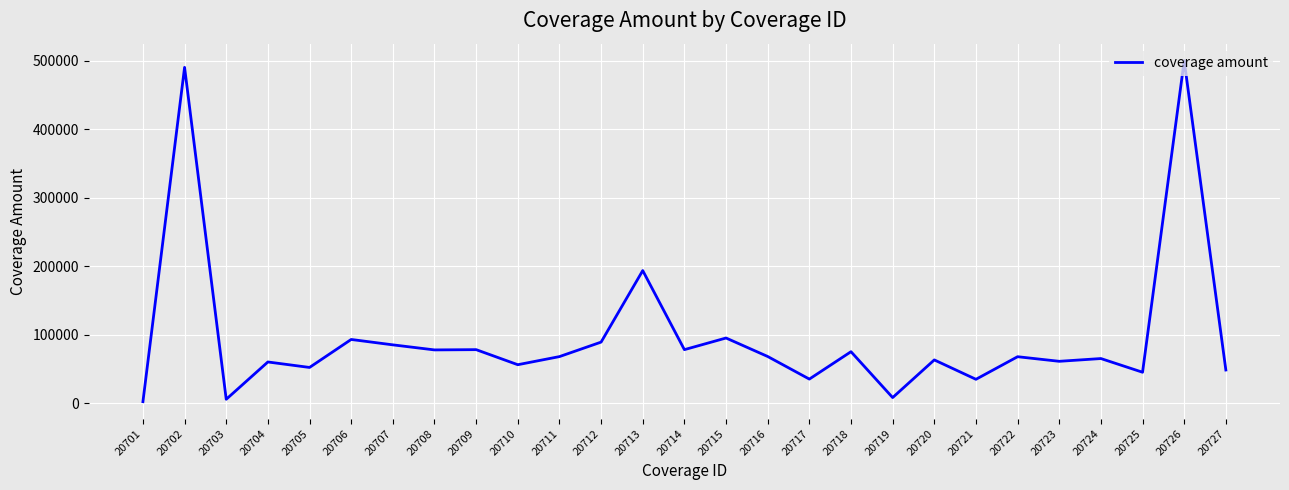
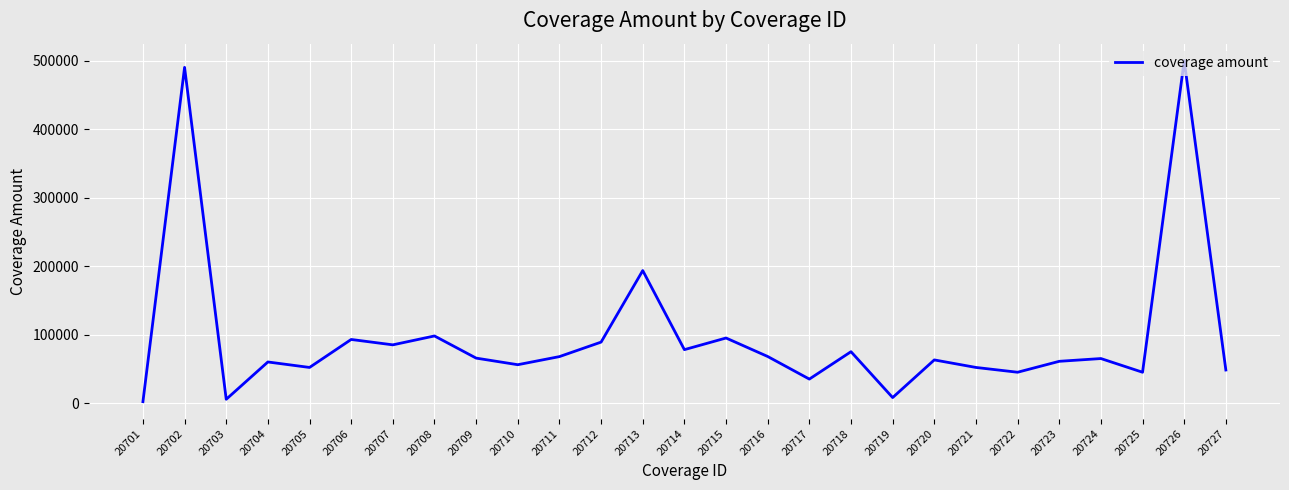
20708: 80000 -> 100000
20709: 80000 -> 70000
20721: 30000 -> 50000
20722: 70000 -> 50000
